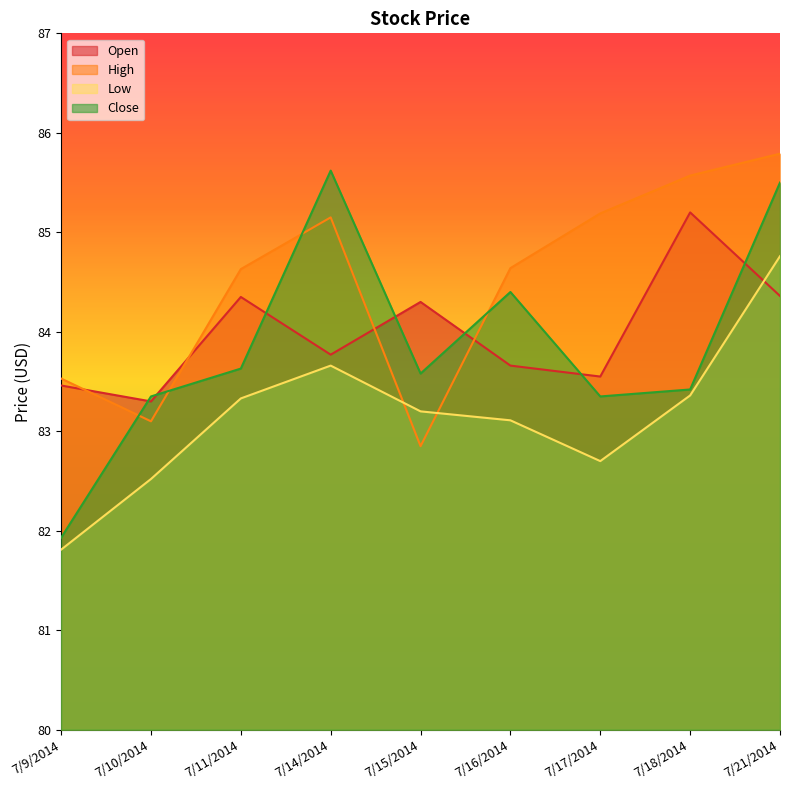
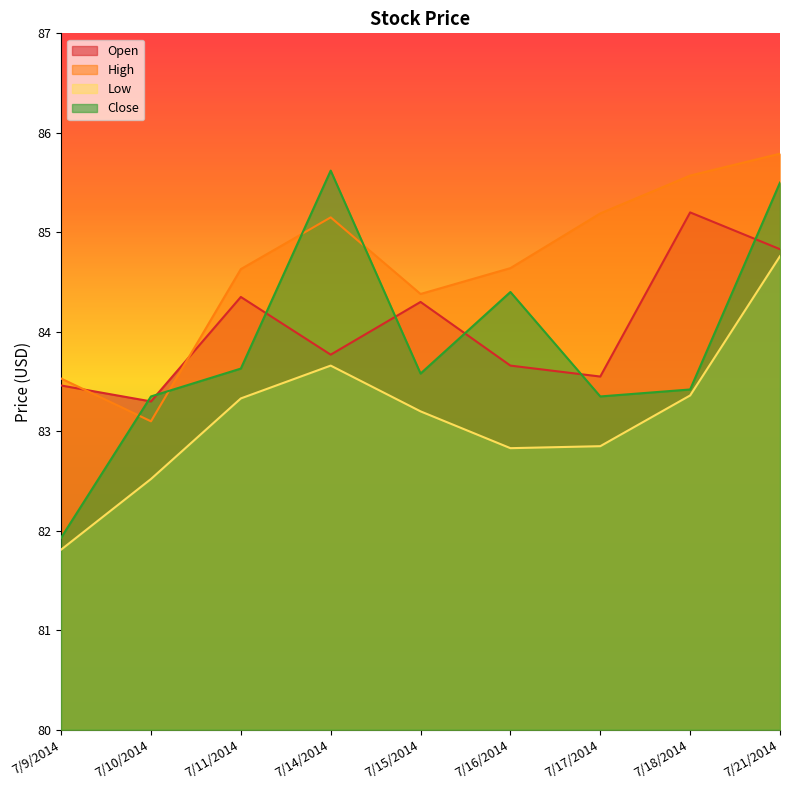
High, 7/15/2014: 82.9 -> 84.4
Low, 7/16/2014: 83.1 -> 82.8
Low, 7/17/2014: 82.7 -> 82.9
Open, 7/21/2014: 84.4 -> 84.8
